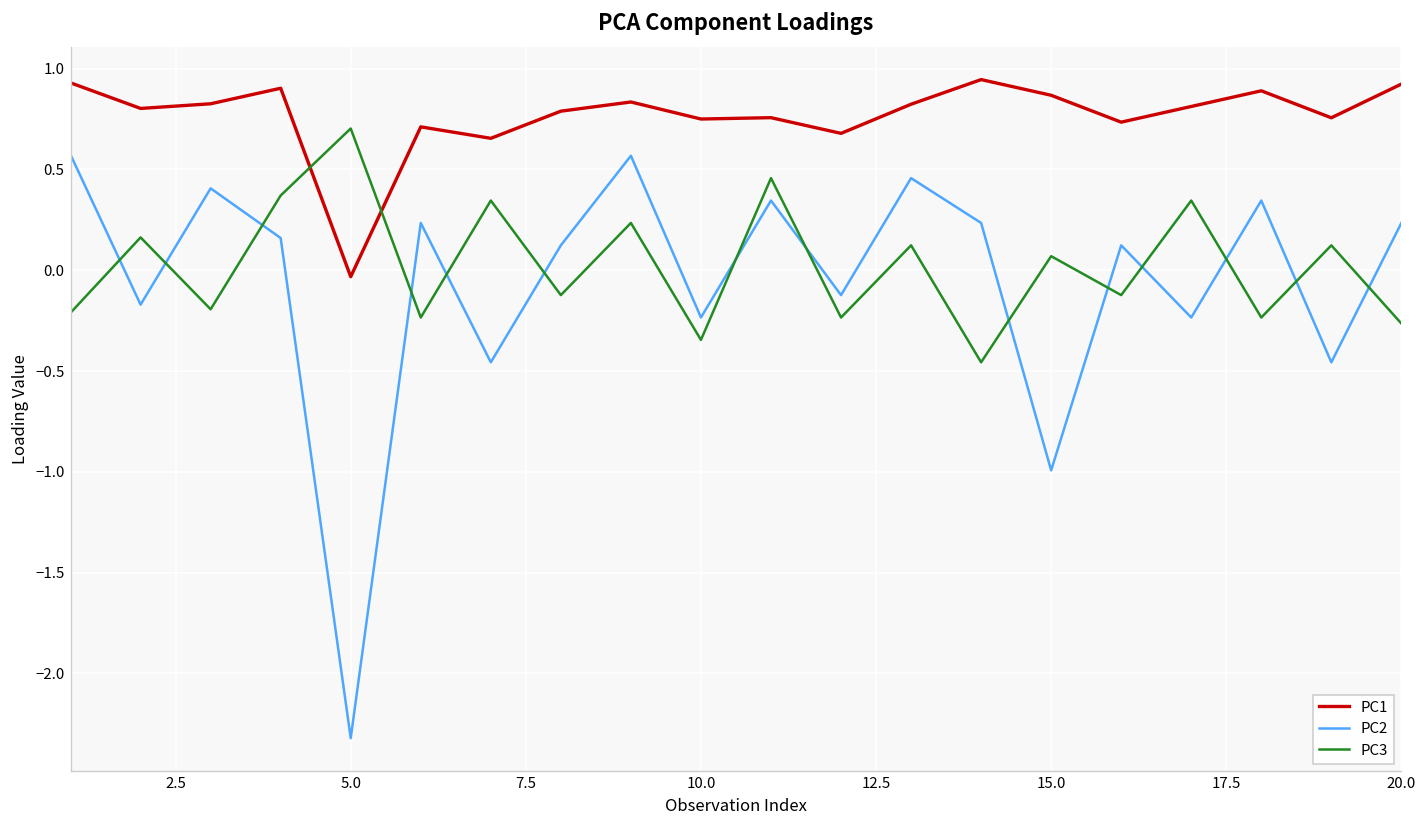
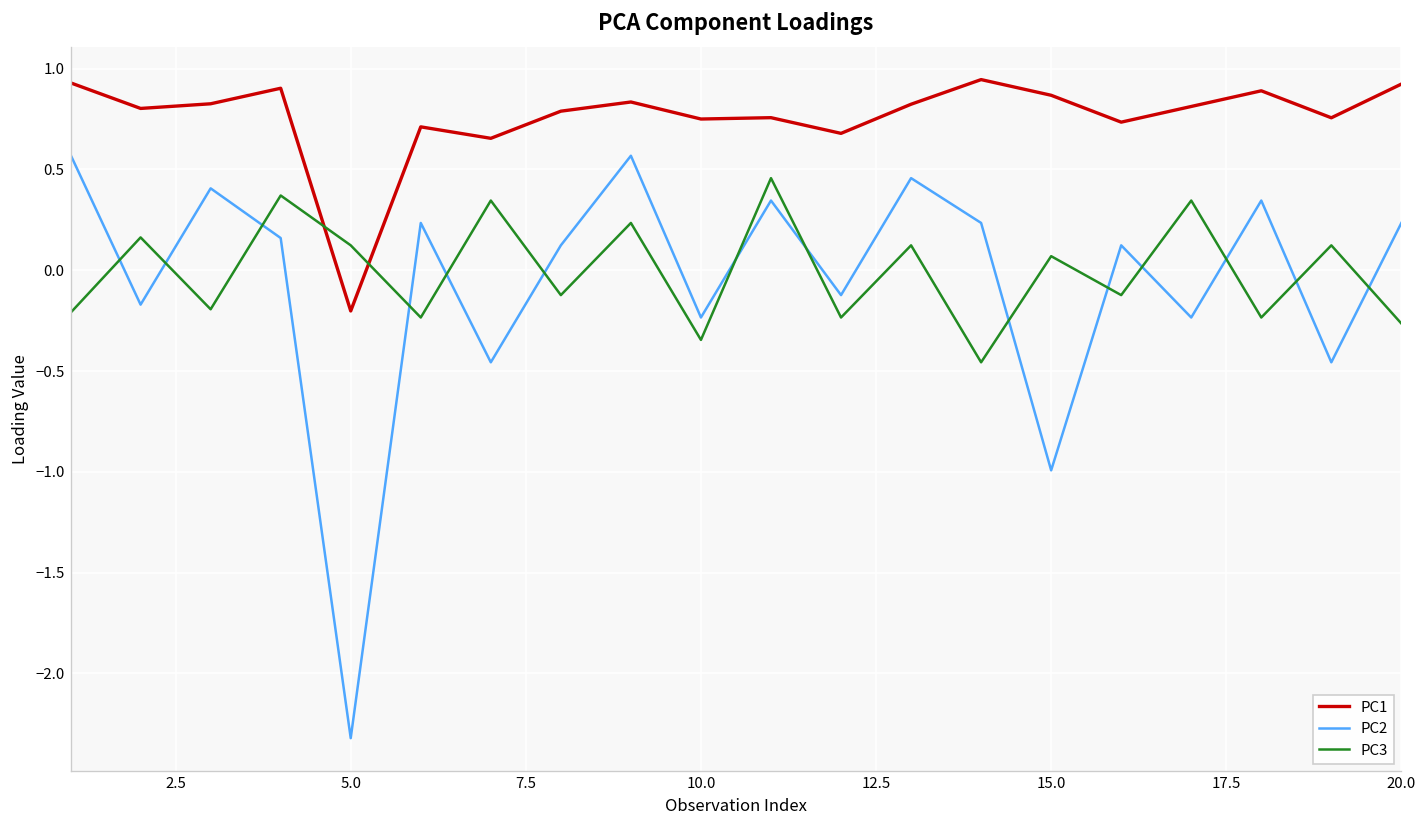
PC1, 5.0: -0.03 -> -0.20
PC3, 5.0: 0.70 -> 0.12
